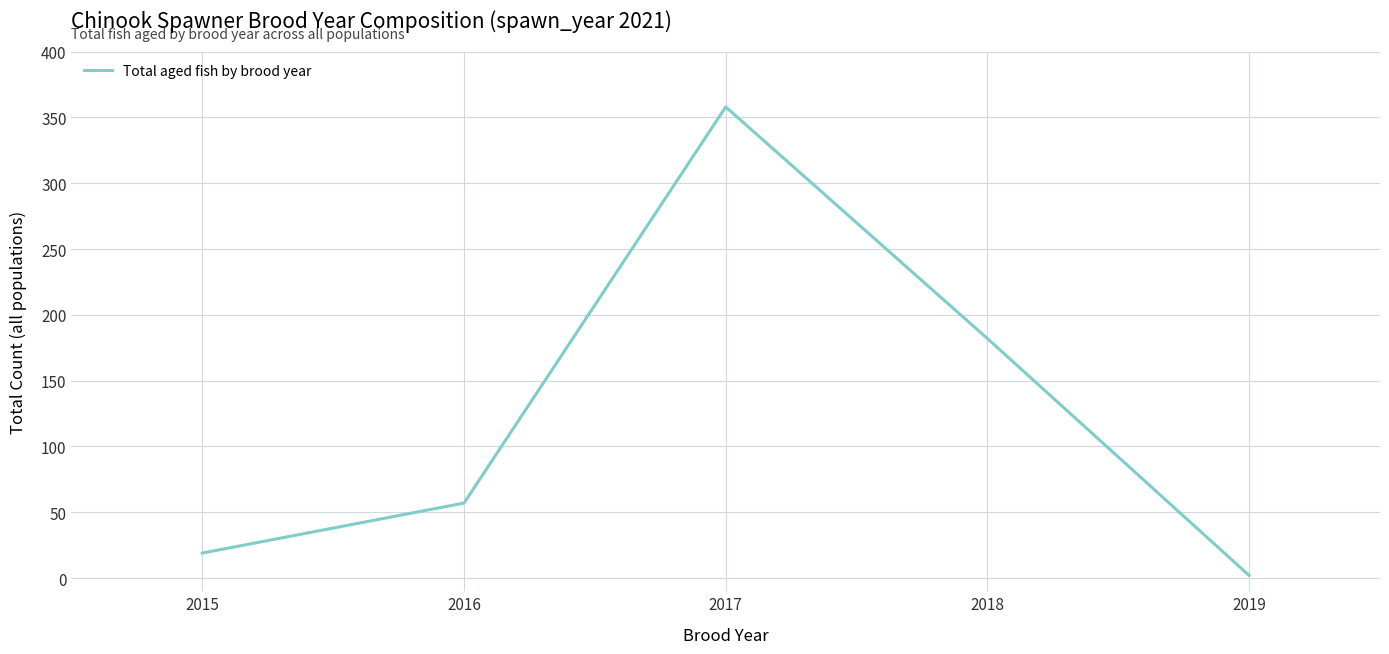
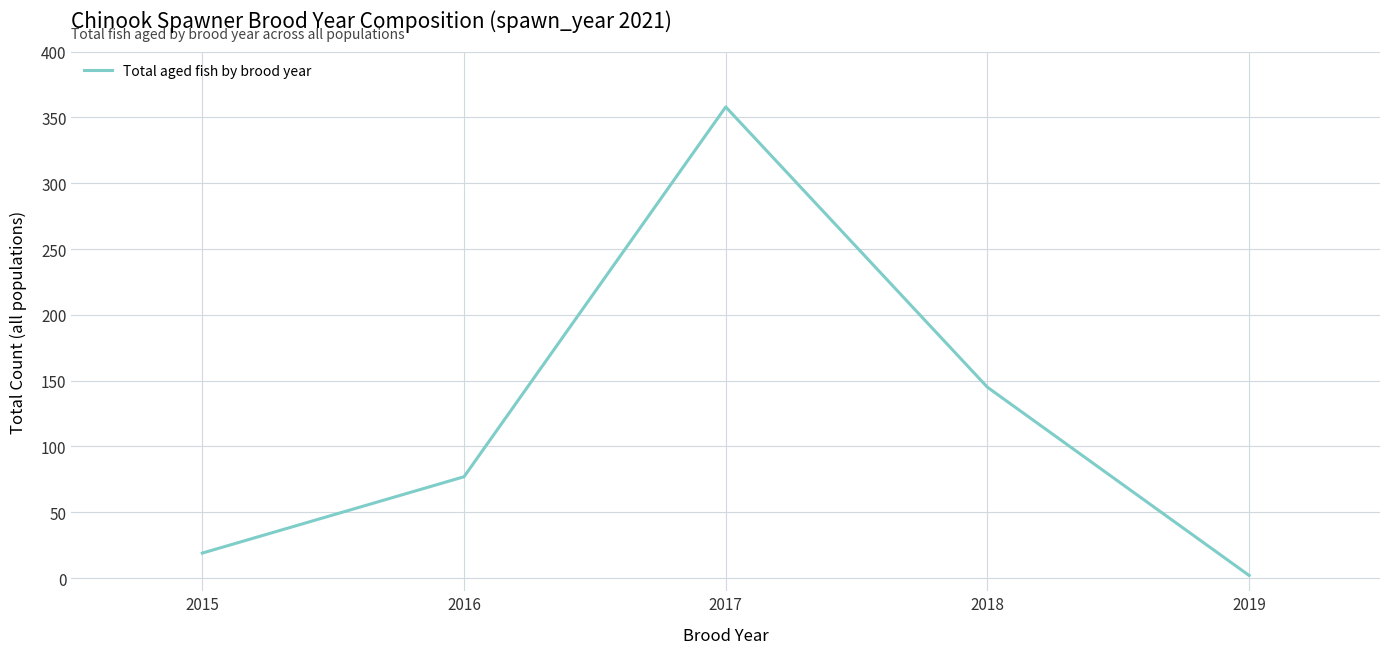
2016: 57 -> 77
2018: 182 -> 145
